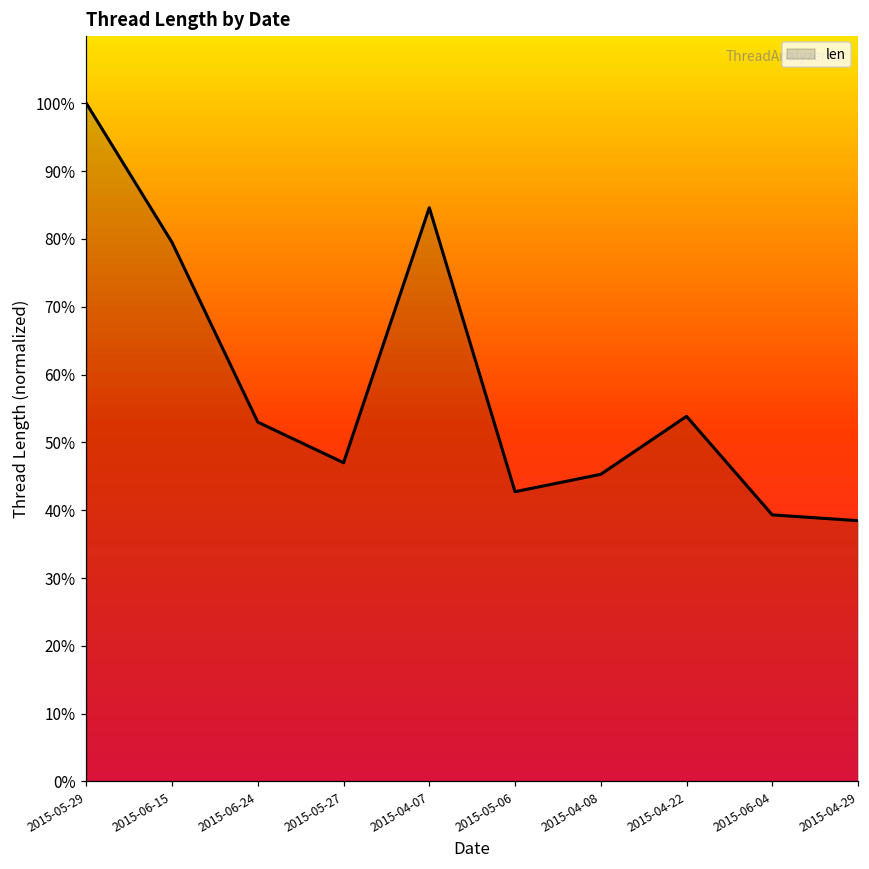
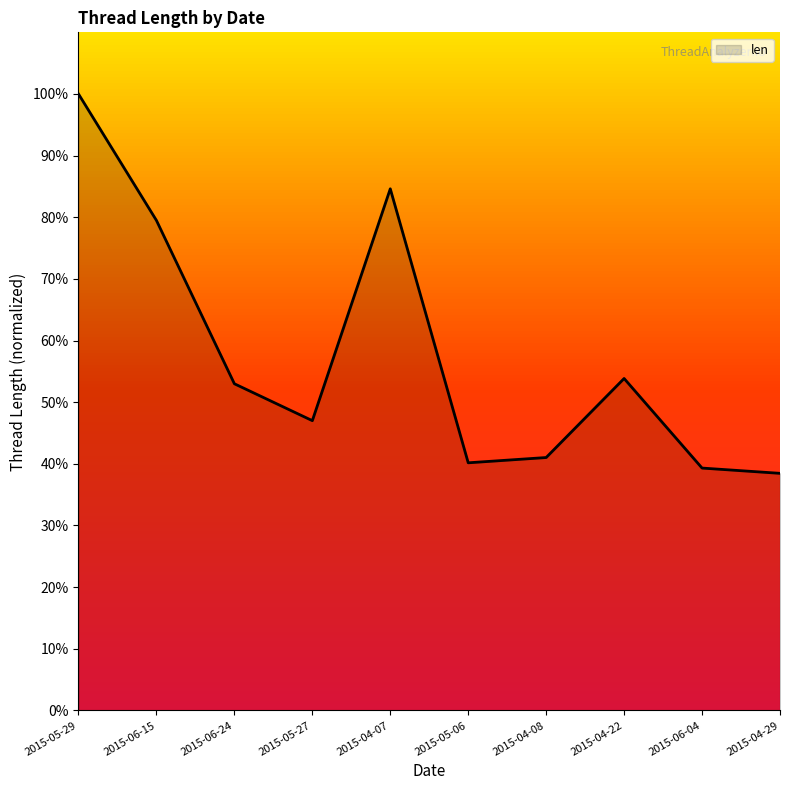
2015-05-06: 43% -> 40%
2015-04-08: 45% -> 41%
